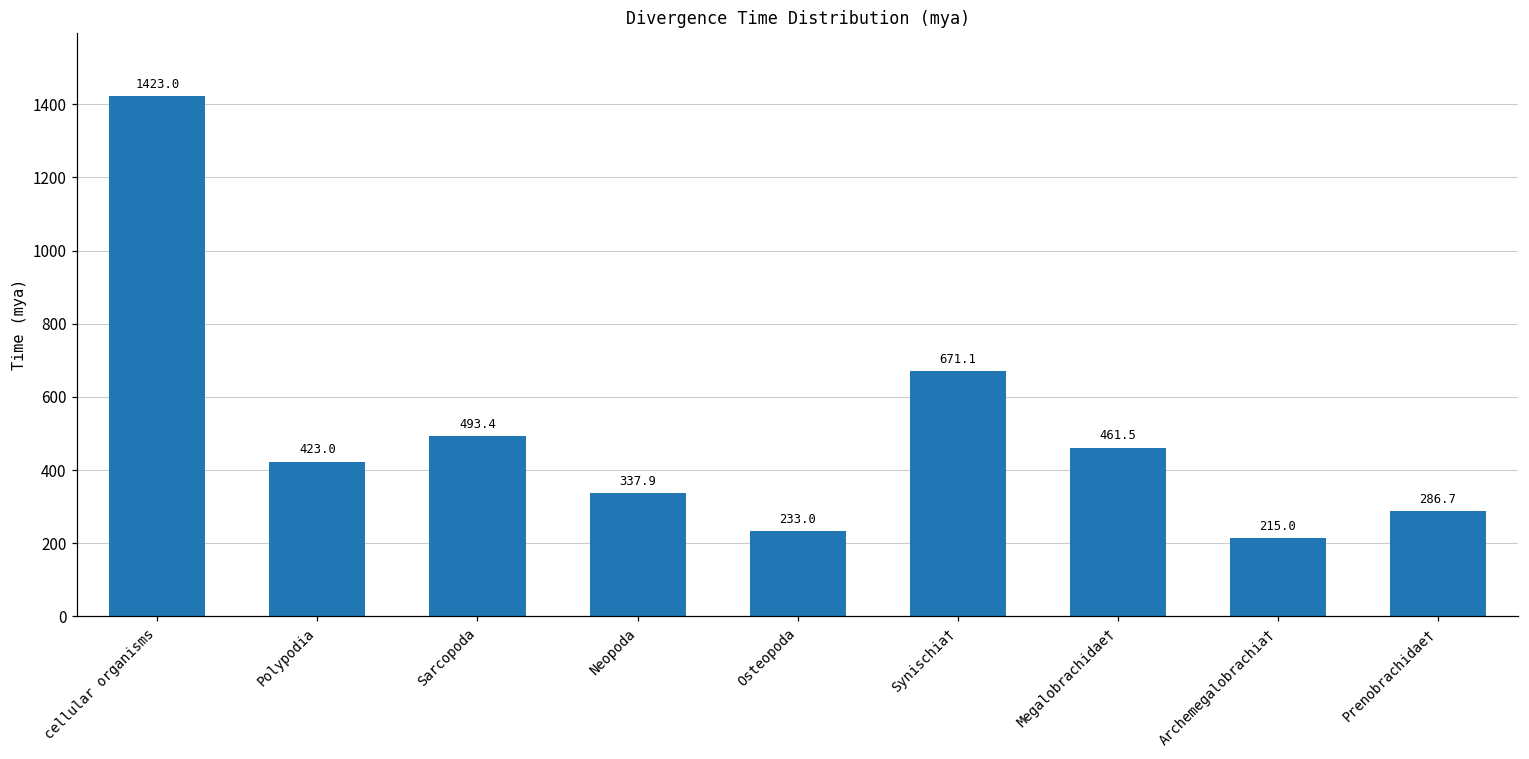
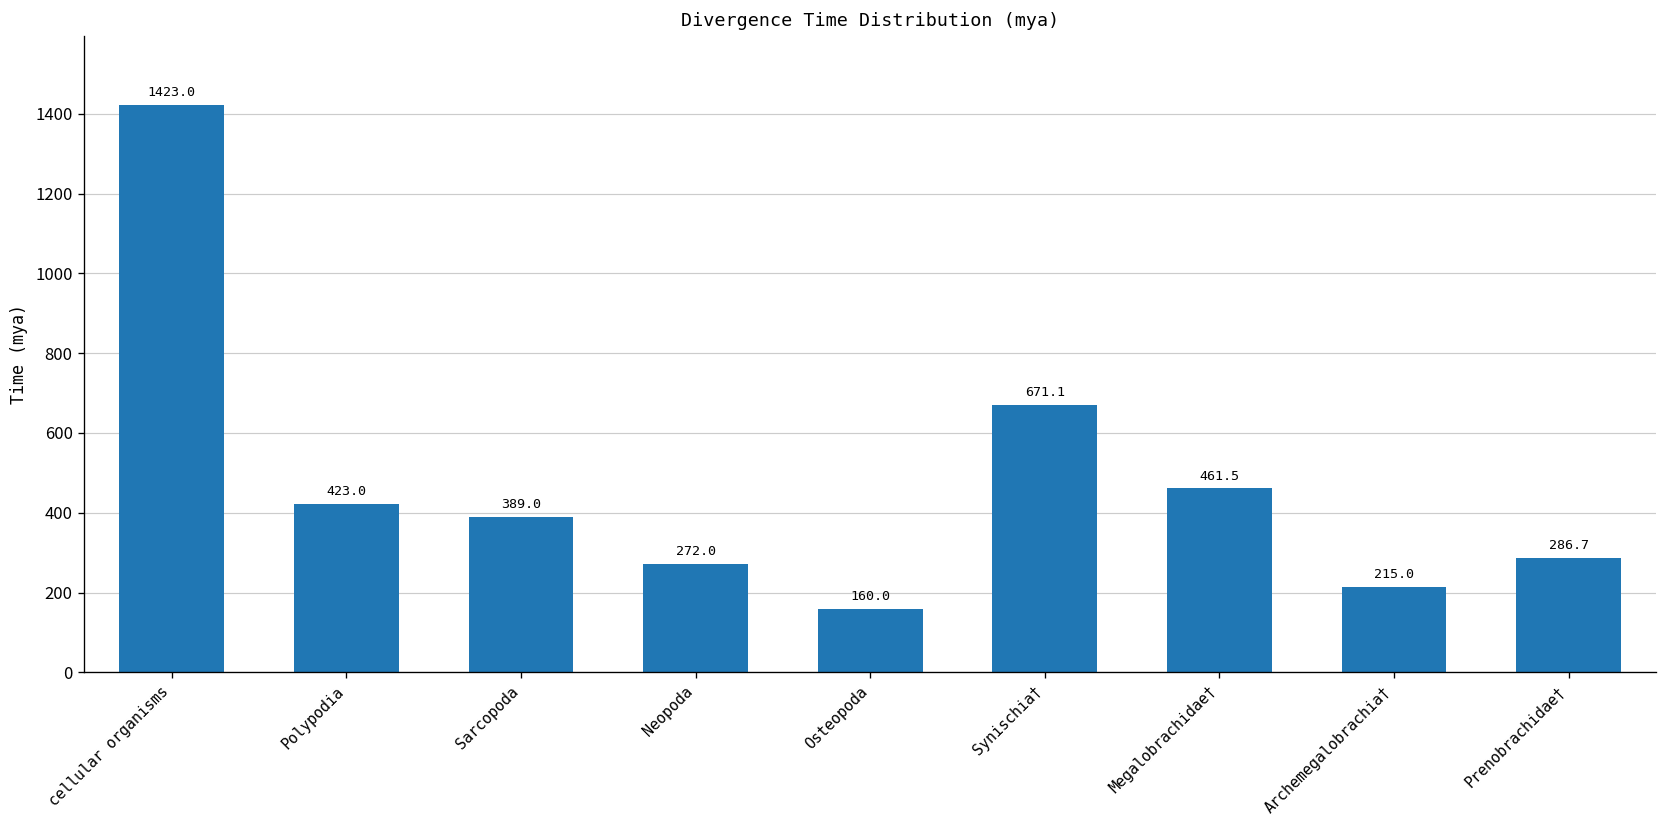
Sarcopoda: 493.4 -> 389.0
Neopoda: 337.9 -> 272.0
Osteopoda: 233.0 -> 160.0
